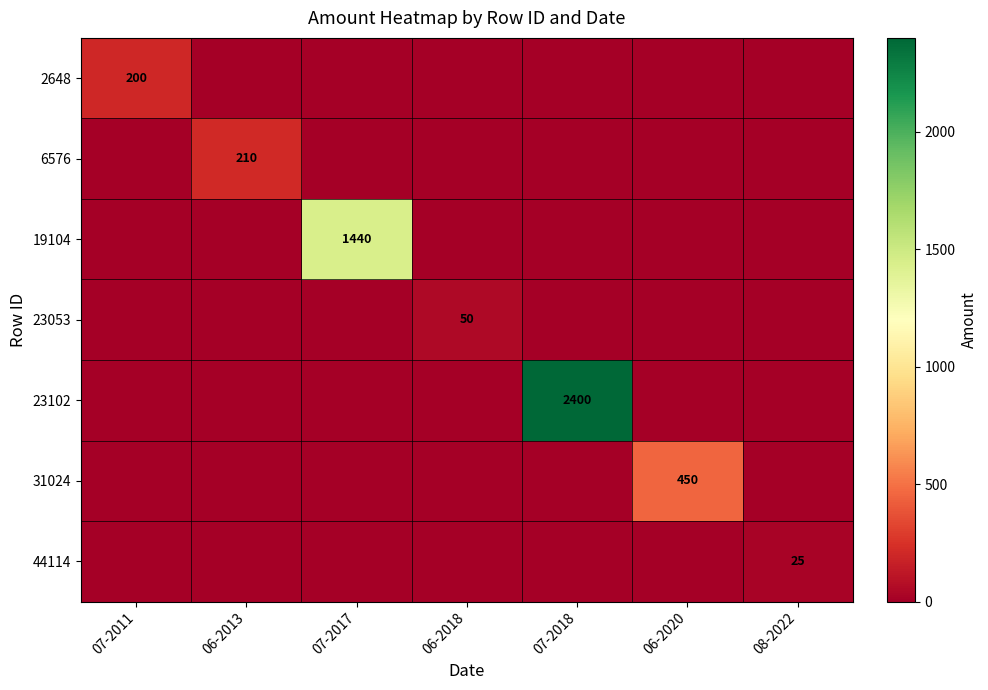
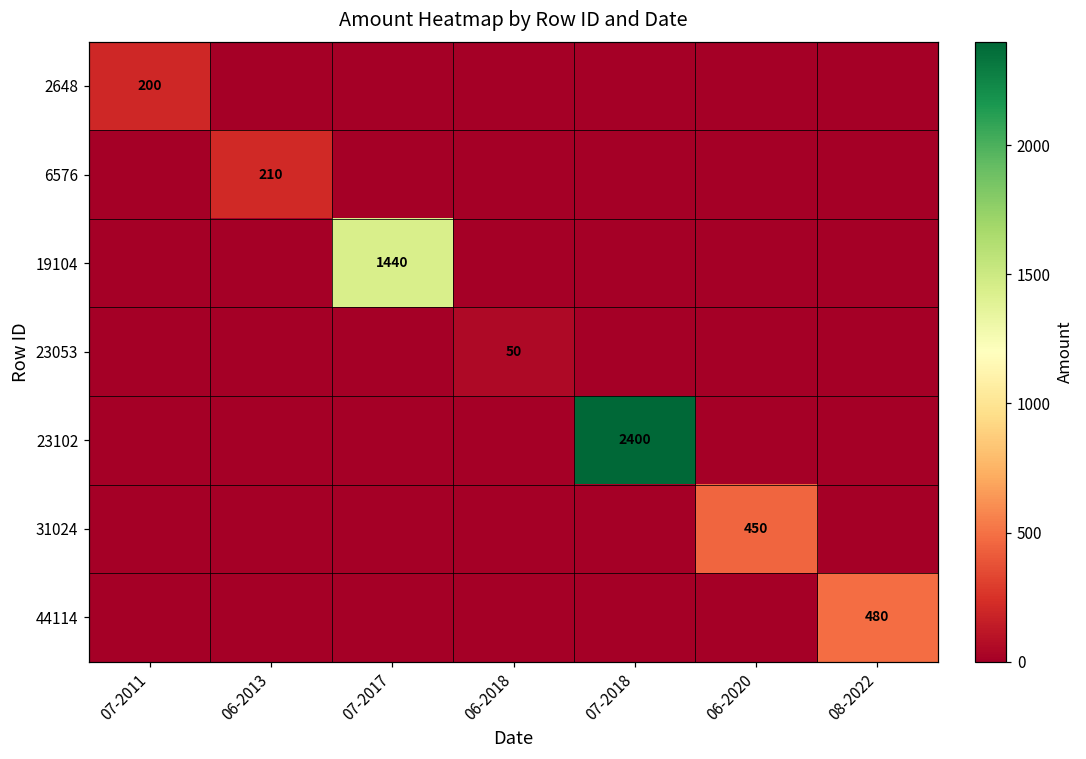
44114, 08-2022: 25 -> 480
